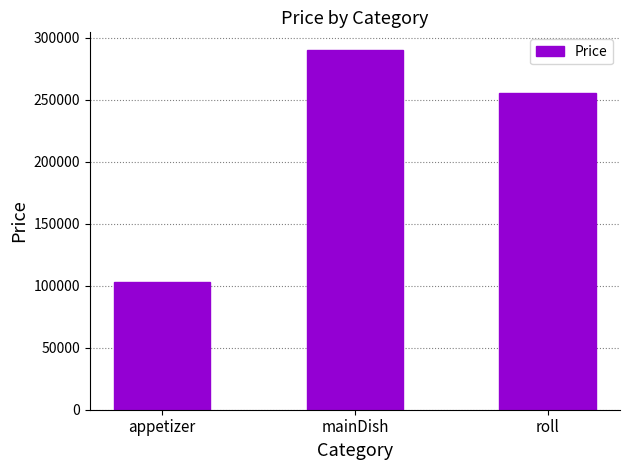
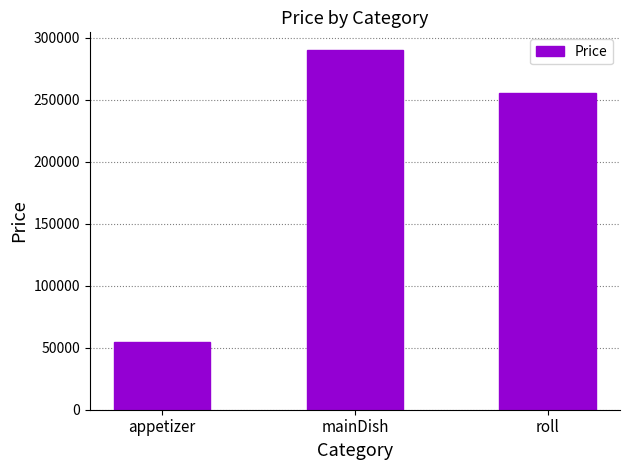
appetizer: 103000 -> 55000
